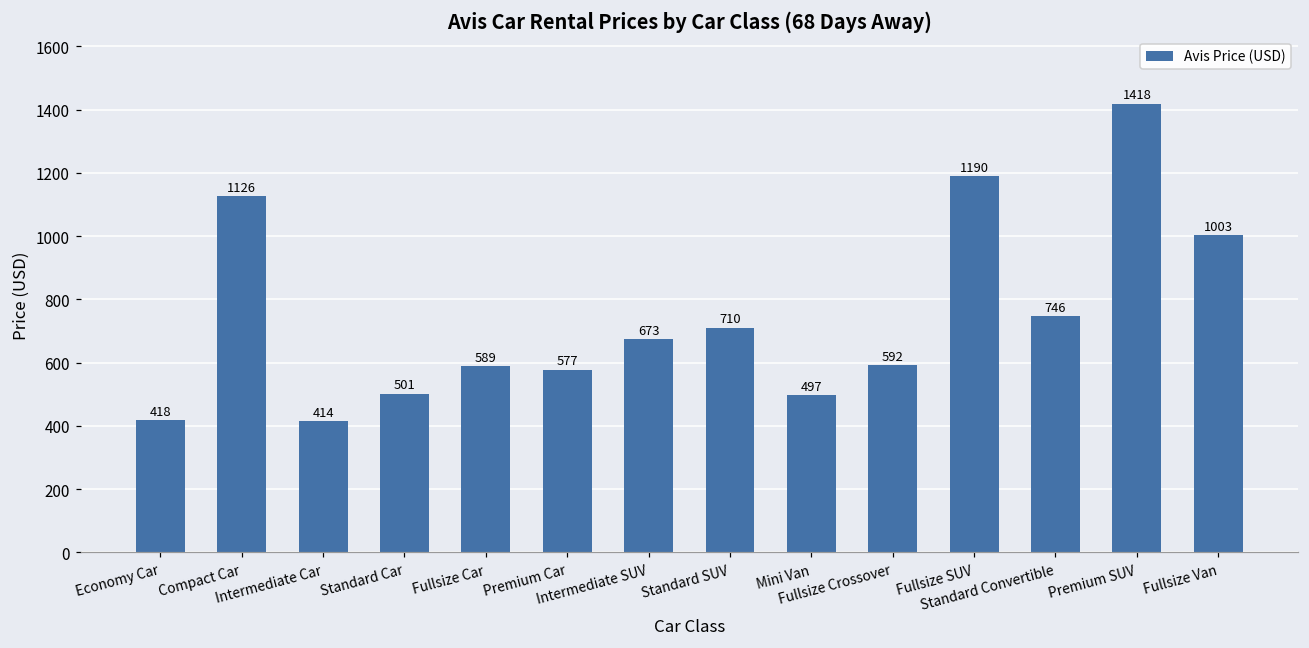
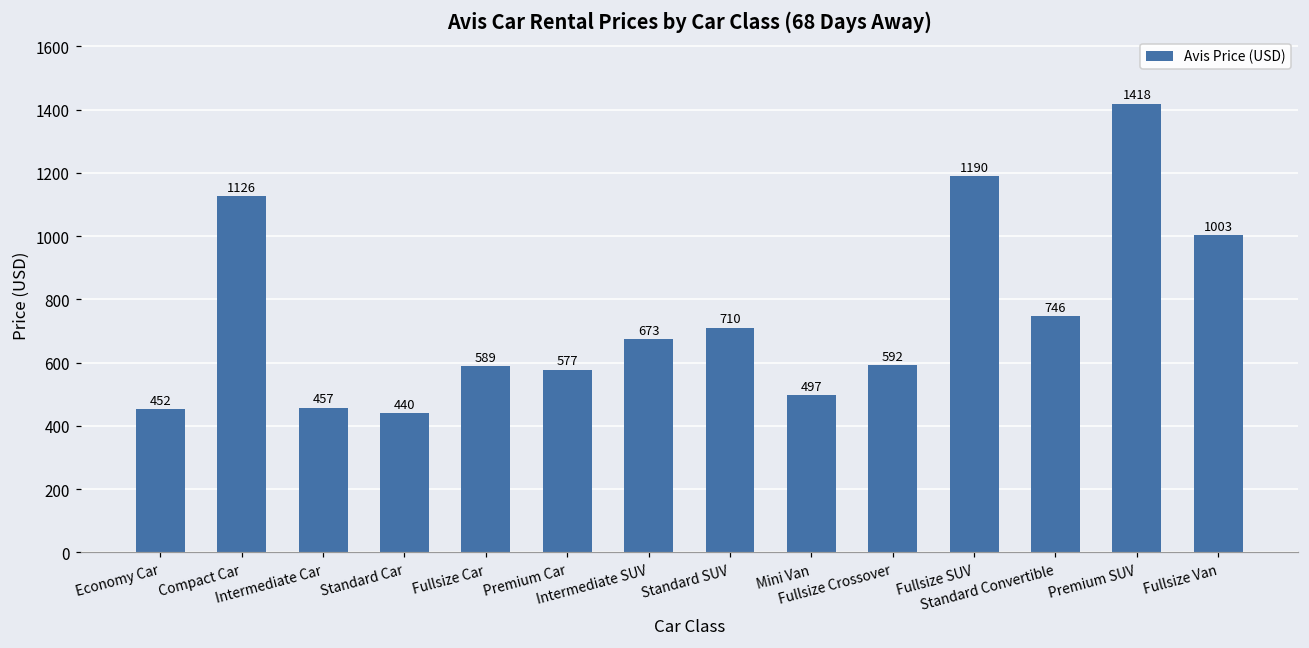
Economy Car: 418 -> 452
Intermediate Car: 414 -> 457
Standard Car: 501 -> 440
